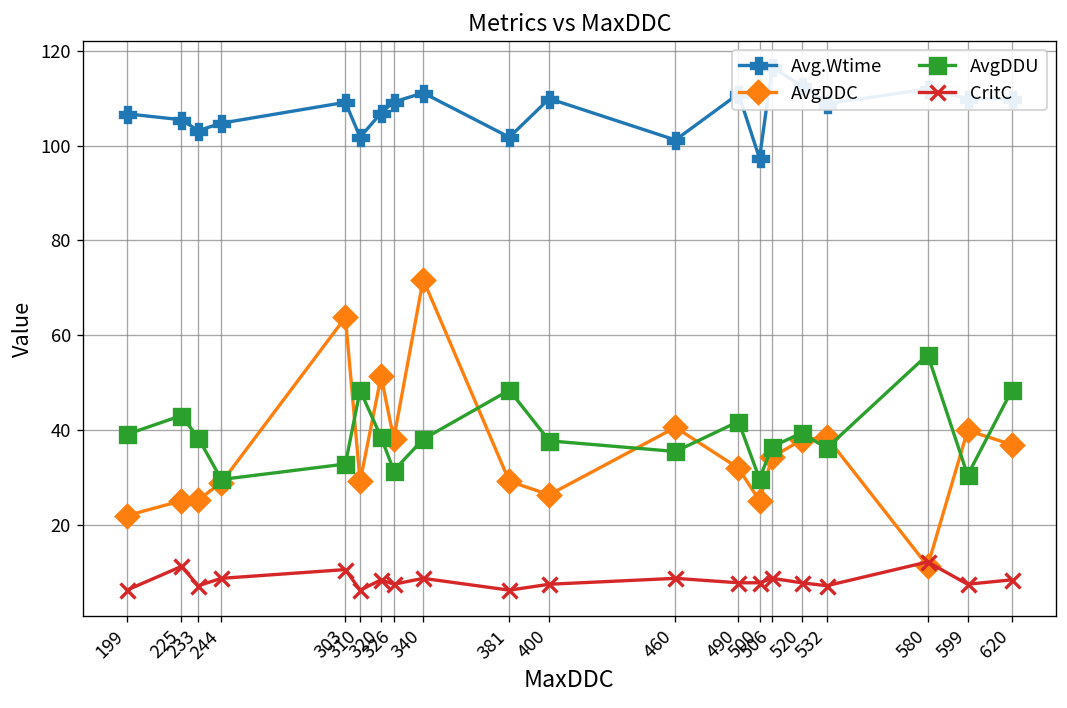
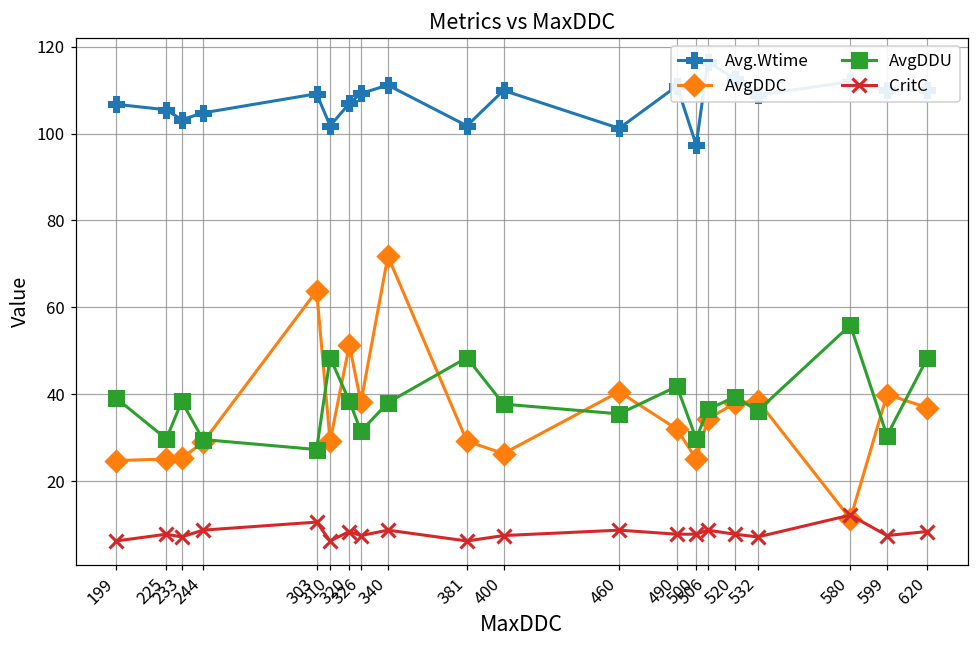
AvgDDC, 199: 22 -> 25
AvgDDU, 225: 43 -> 30
CritC, 225: 11 -> 8
AvgDDU, 303: 33 -> 27
